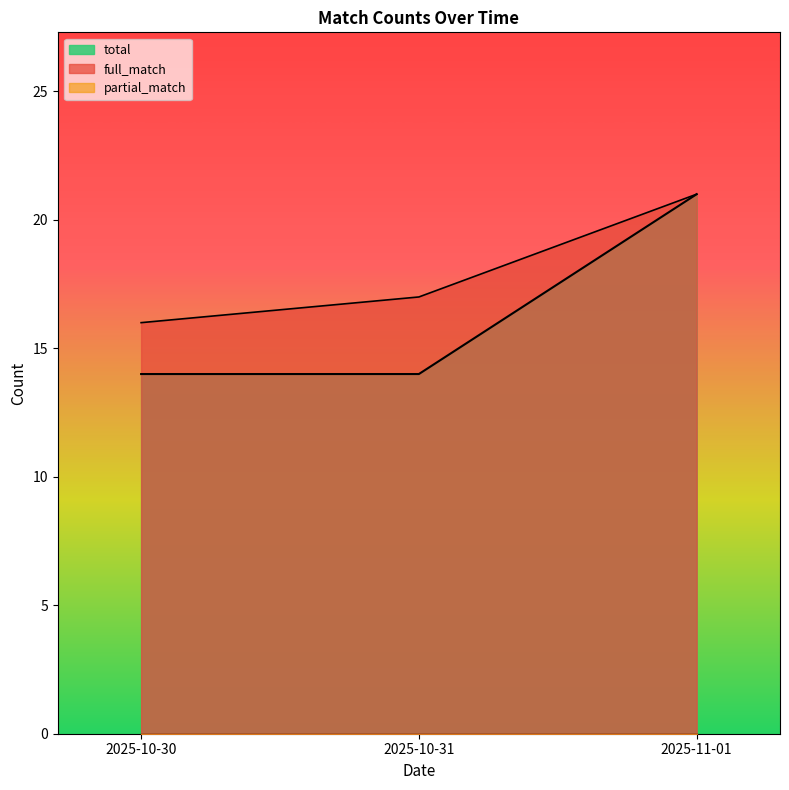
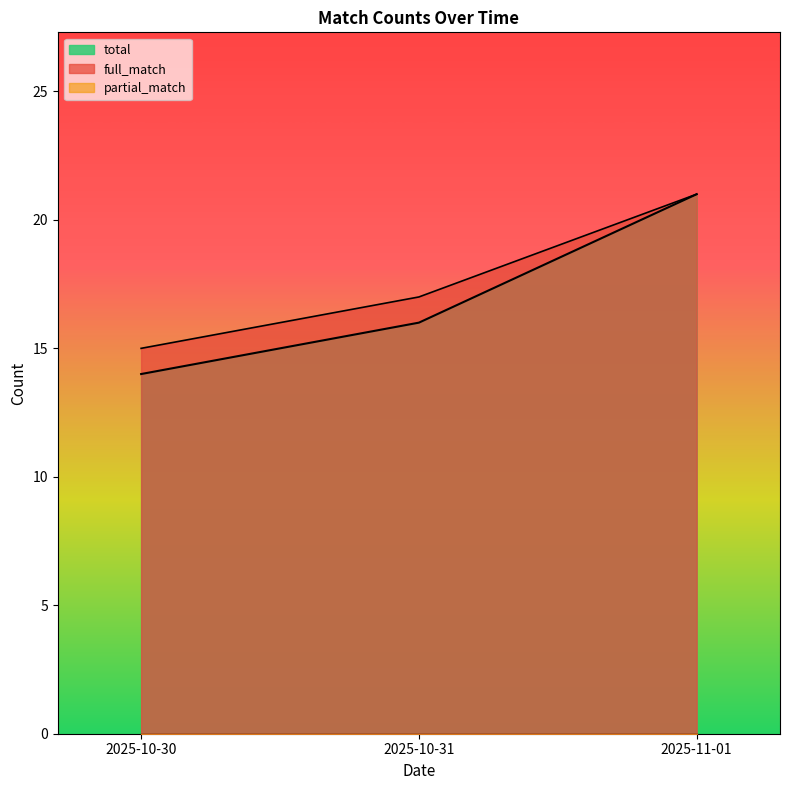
full_match, 2025-10-30: 16 -> 15
total, 2025-10-31: 14 -> 16
